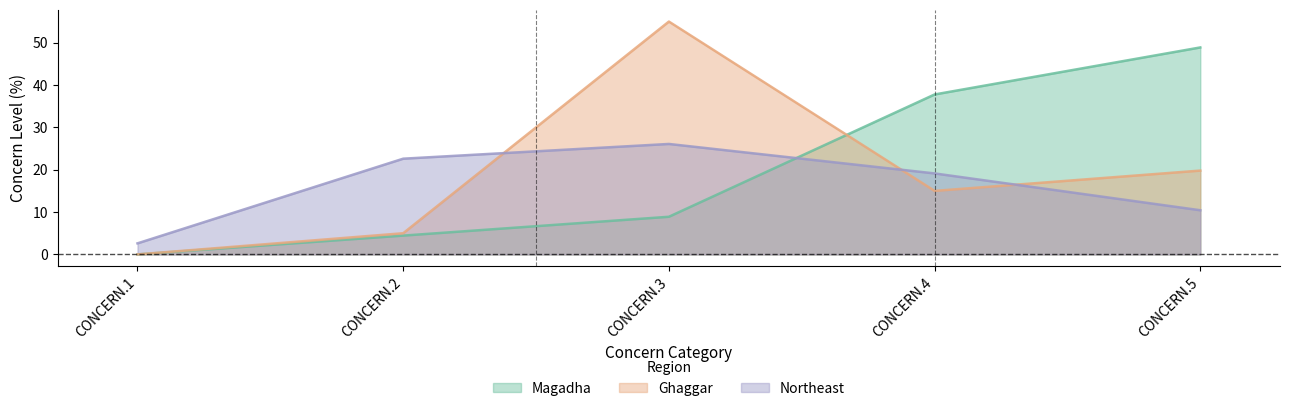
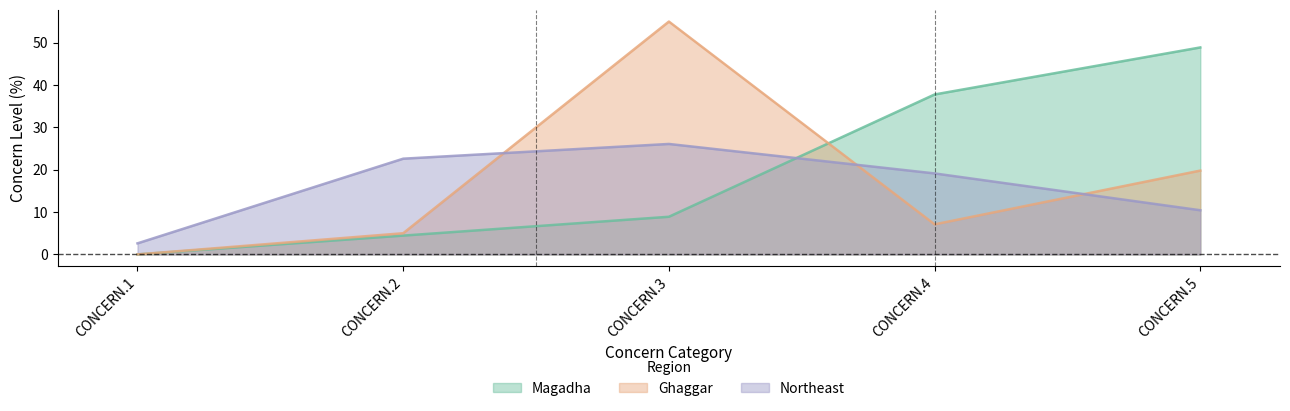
Ghaggar, CONCERN.4: 15 -> 7
